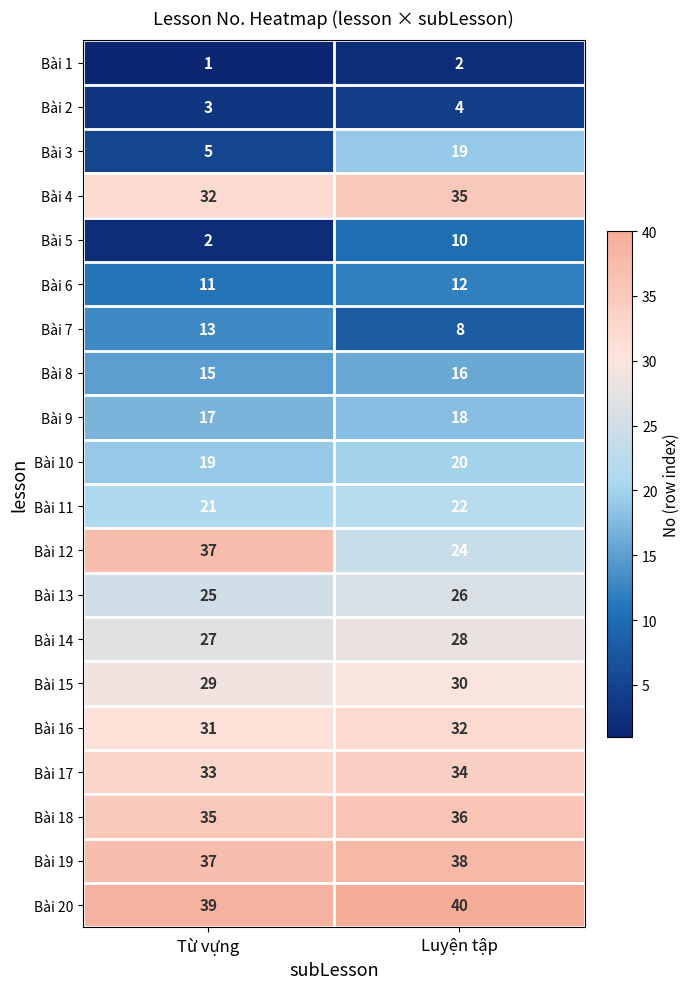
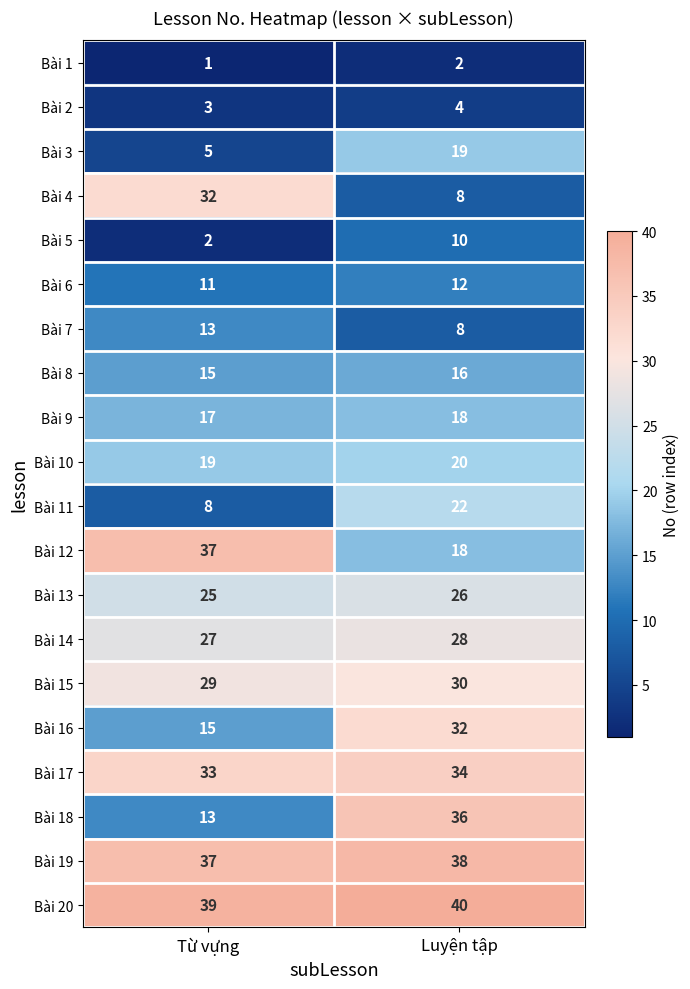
Bài 4, Luyện tập: 35 -> 8
Bài 11, Từ vựng: 21 -> 8
Bài 12, Luyện tập: 24 -> 18
Bài 16, Từ vựng: 31 -> 15
Bài 18, Từ vựng: 35 -> 13
